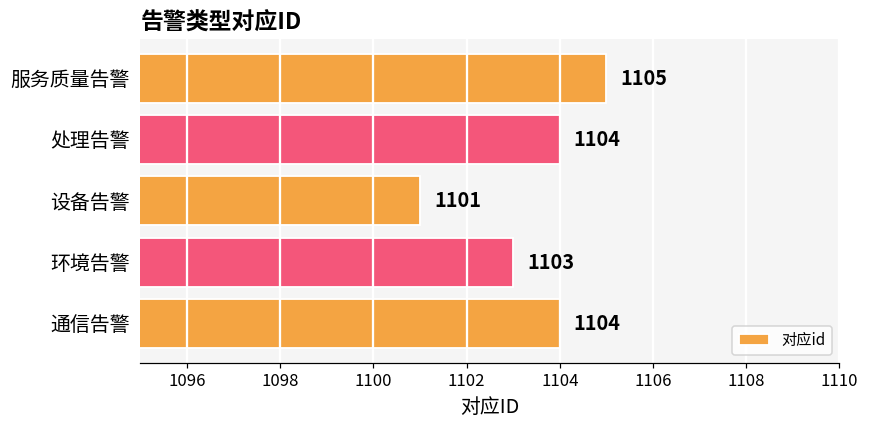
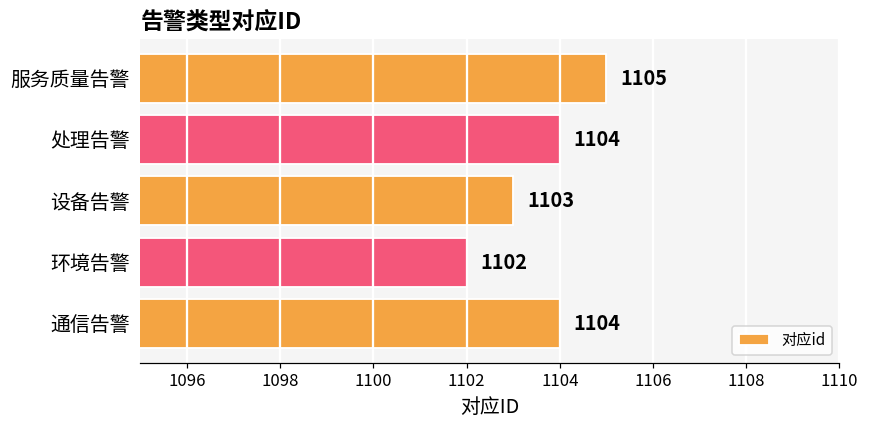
设备告警: 1101 -> 1103
环境告警: 1103 -> 1102
